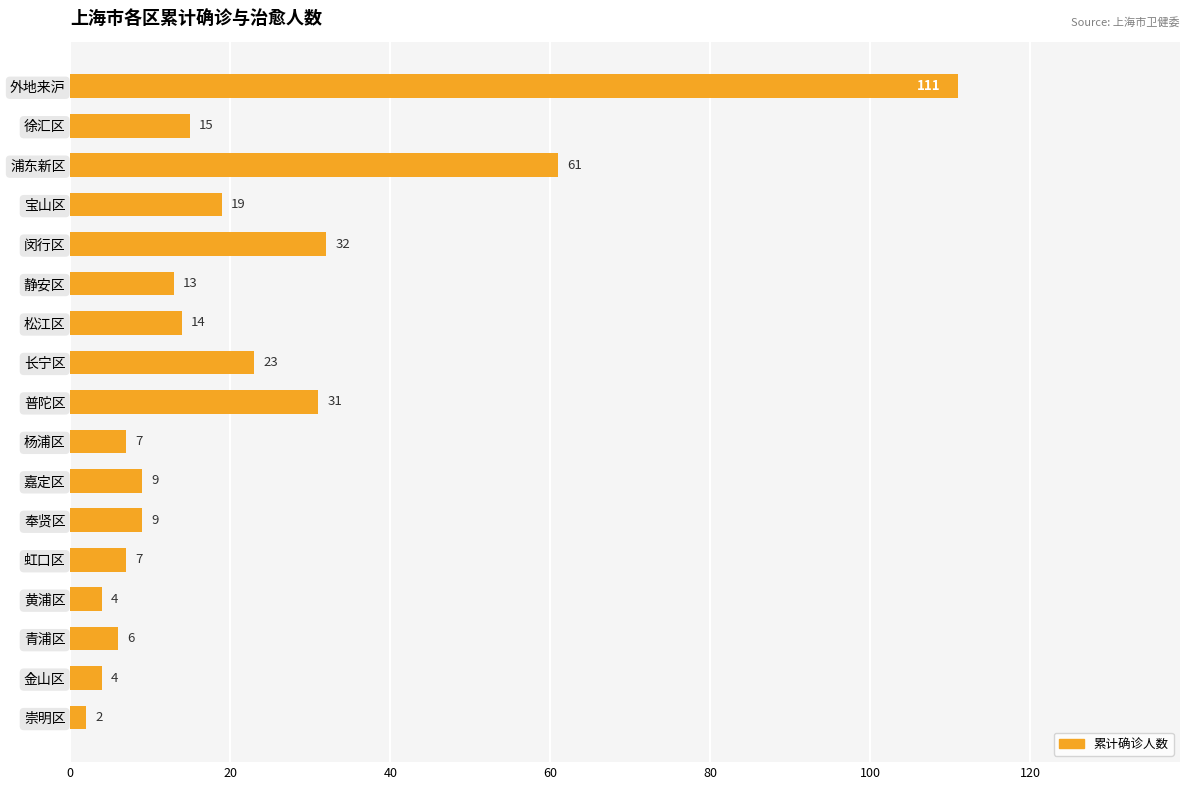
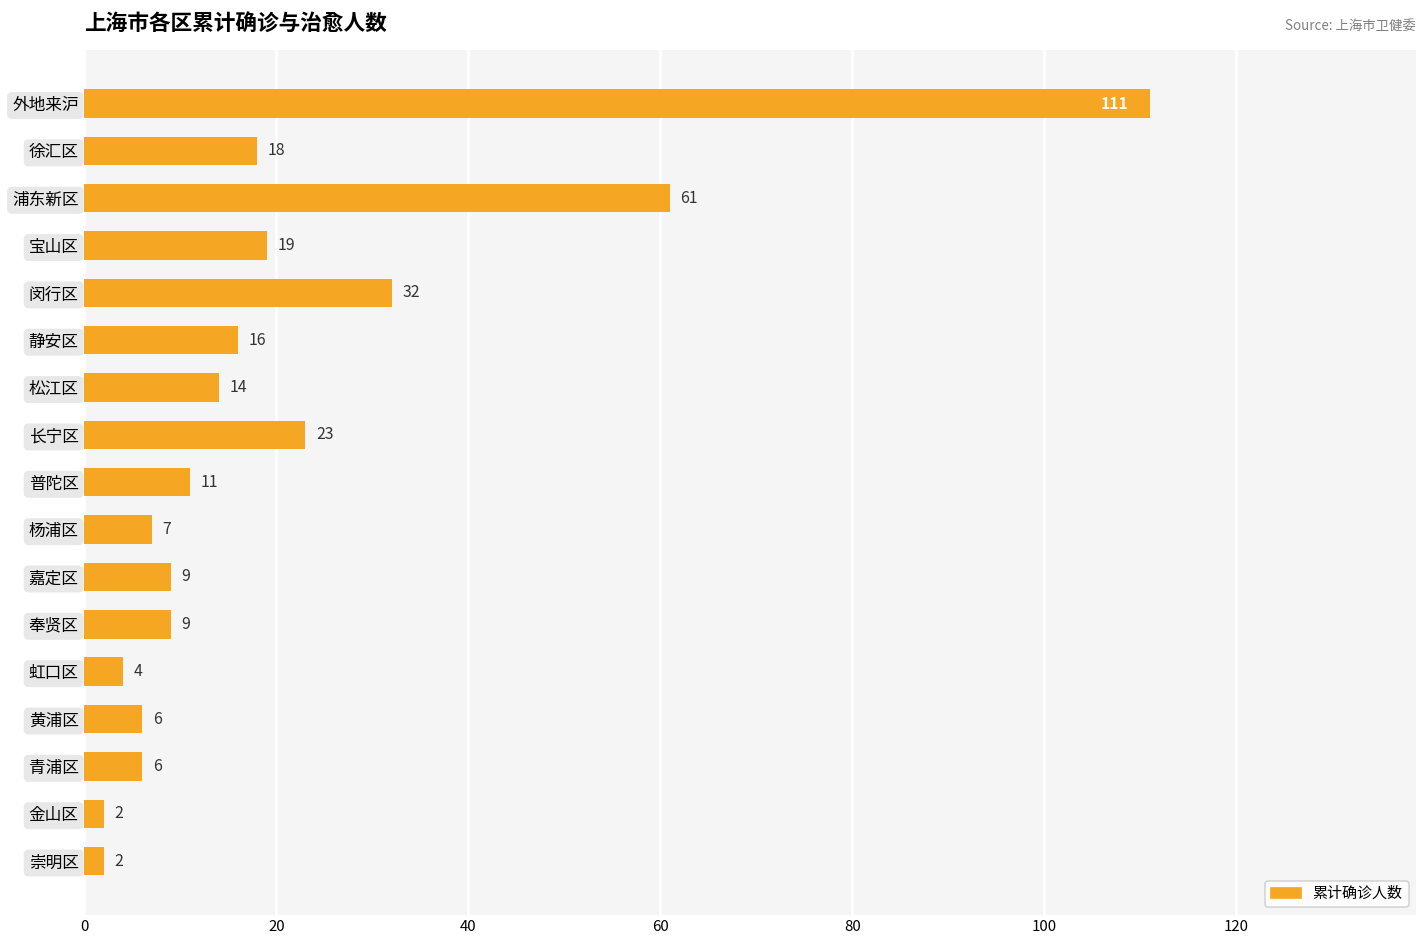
徐汇区: 15 -> 18
静安区: 13 -> 16
普陀区: 31 -> 11
虹口区: 7 -> 4
黄浦区: 4 -> 6
金山区: 4 -> 2
